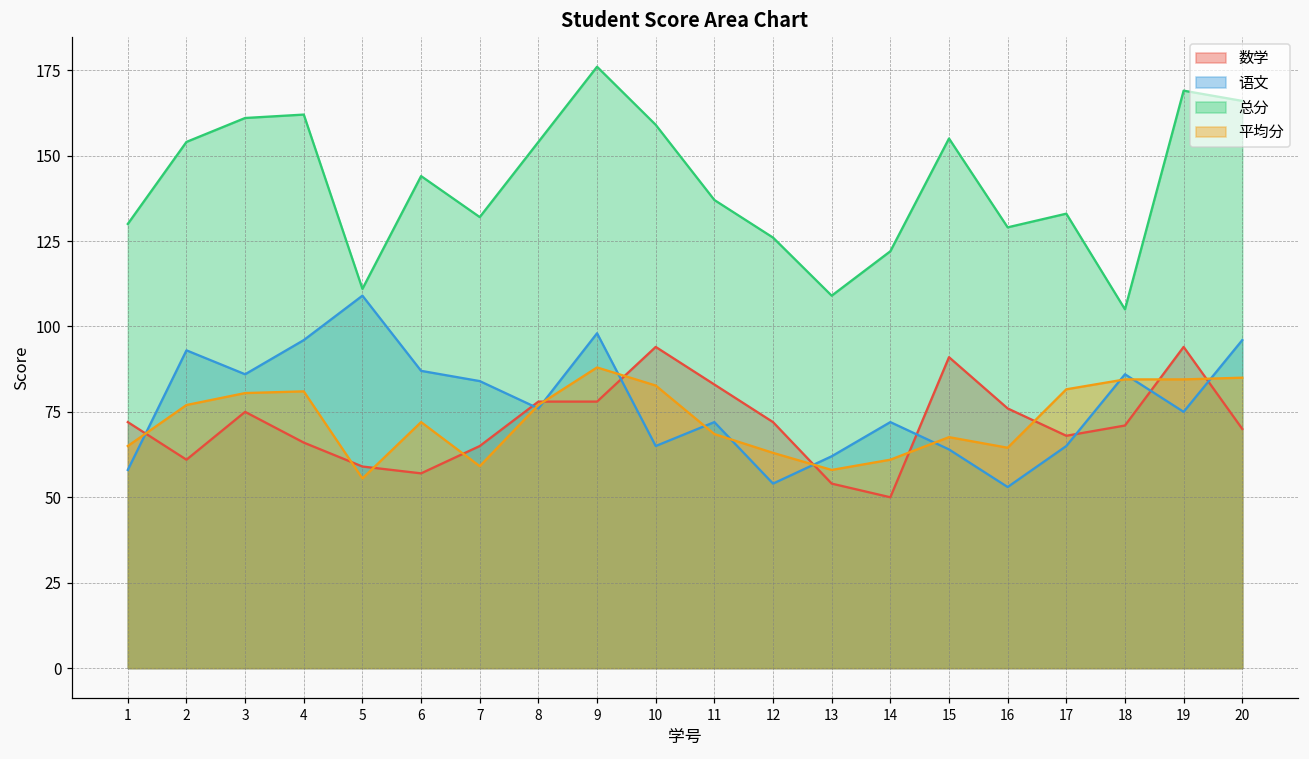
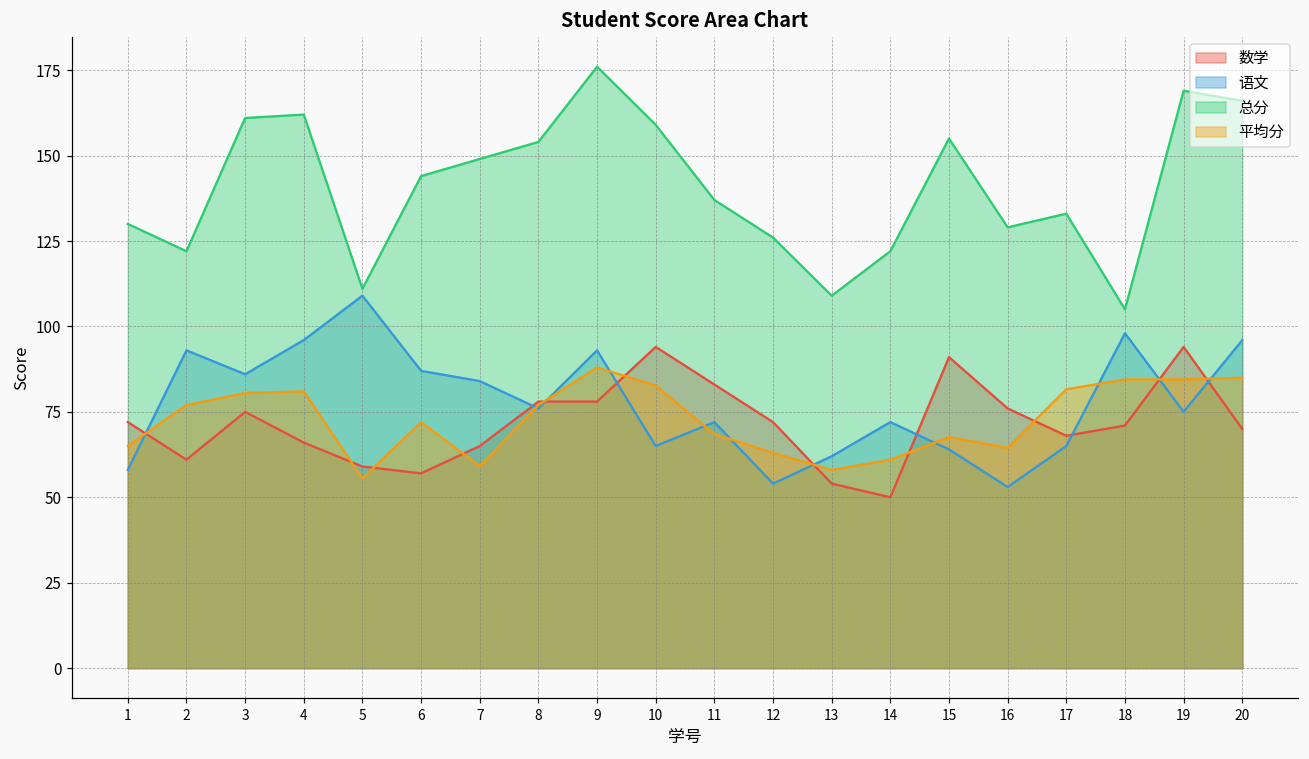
总分, 2: 154 -> 122
总分, 7: 132 -> 149
语文, 9: 98 -> 93
语文, 18: 86 -> 98
